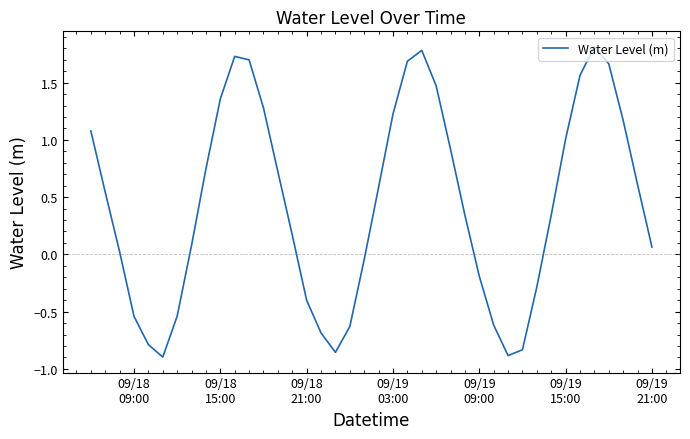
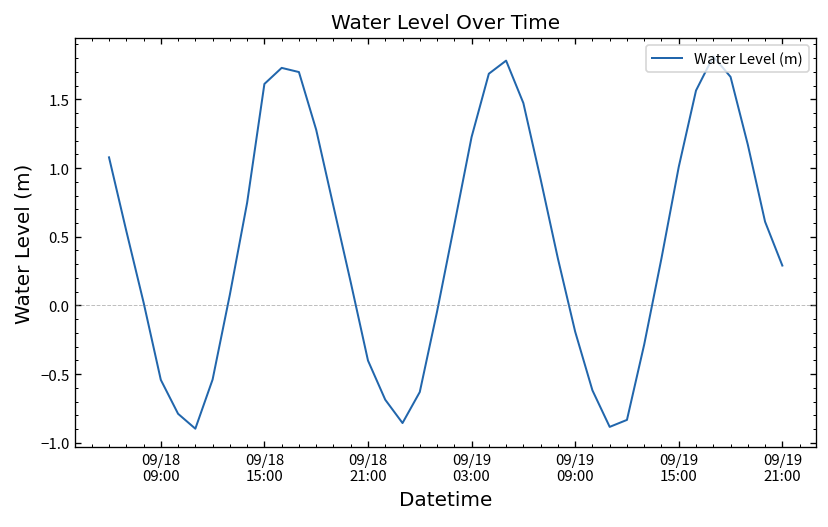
09/18 15:00: 1.36 -> 1.61
09/19 21:00: 0.06 -> 0.29
